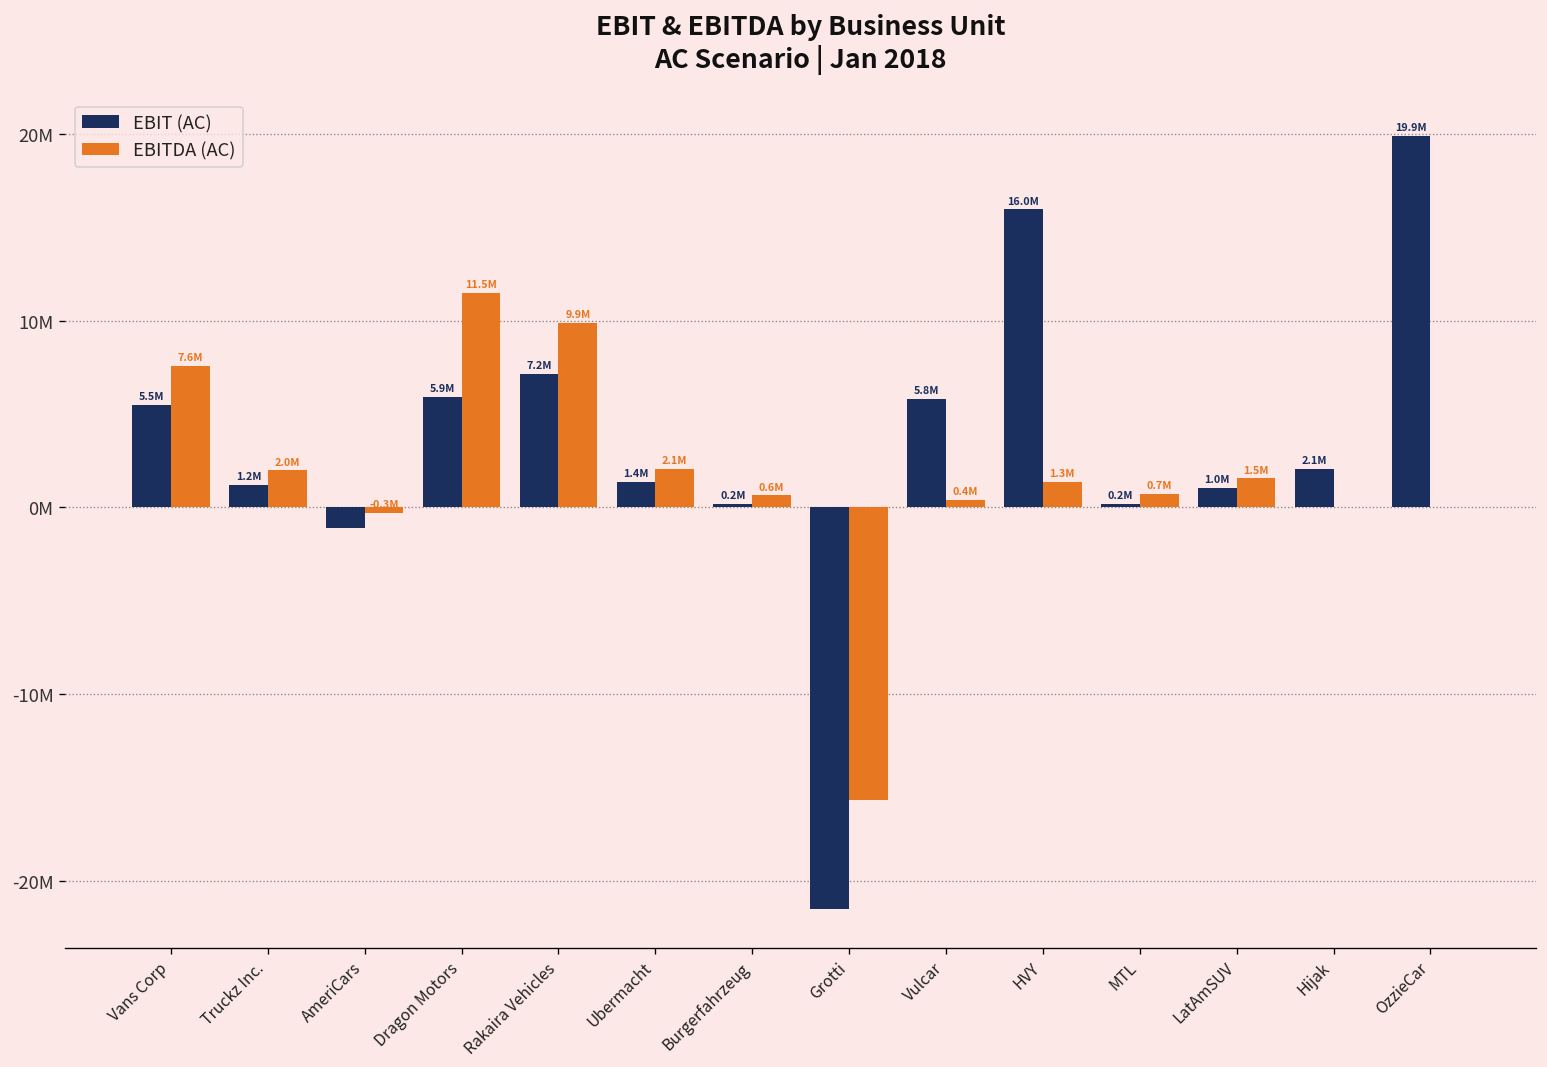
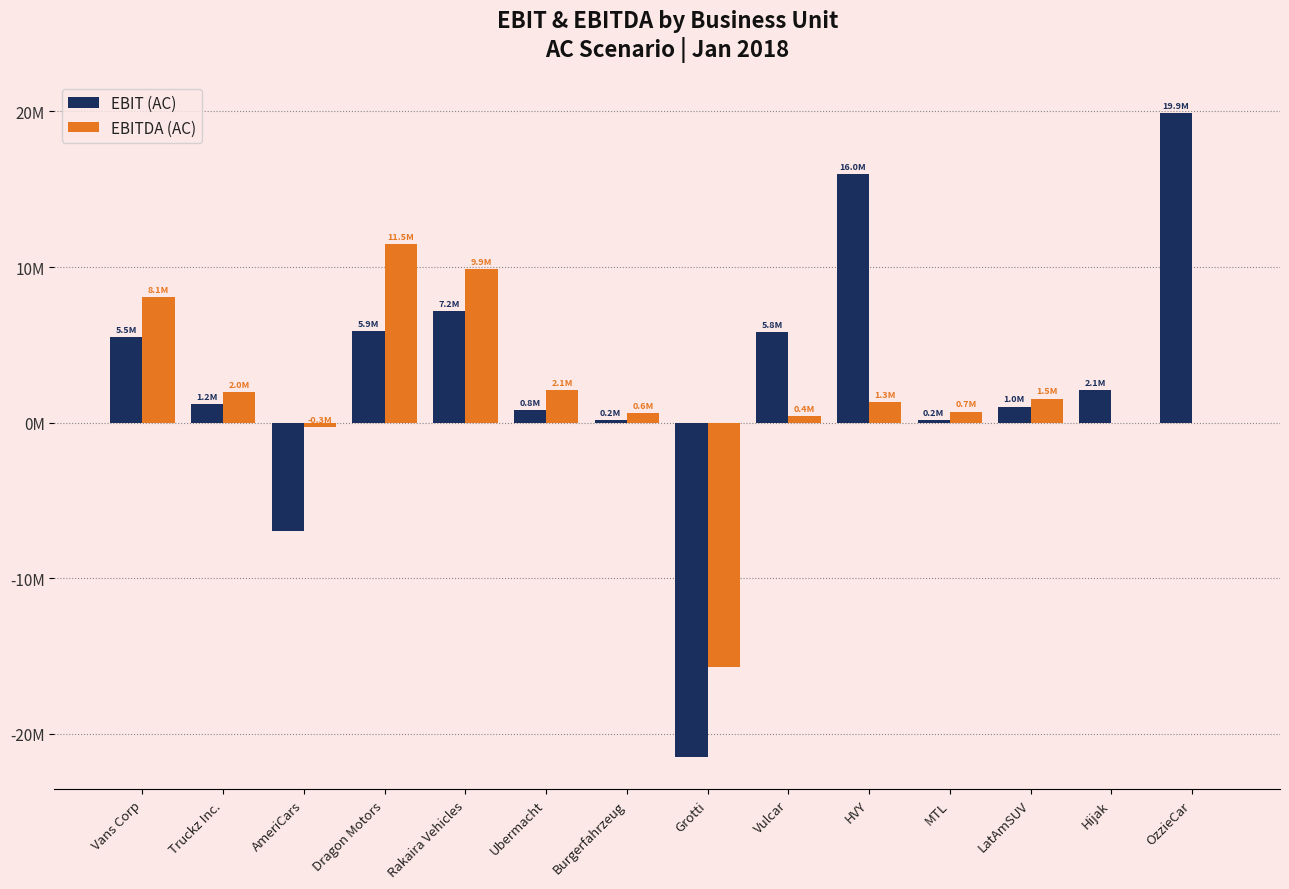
EBITDA (AC), Vans Corp: 7.6M -> 8.1M
EBIT (AC), AmeriCars: -1100000 -> -7000000
EBIT (AC), Ubermacht: 1.4M -> 0.8M
